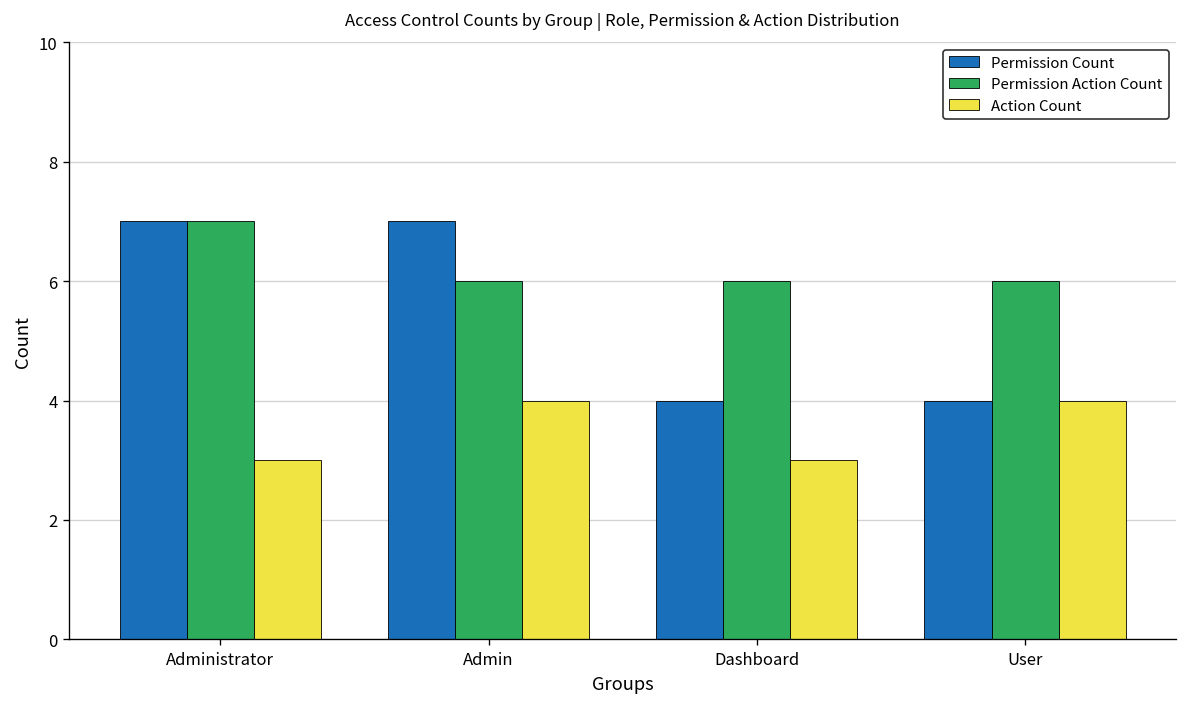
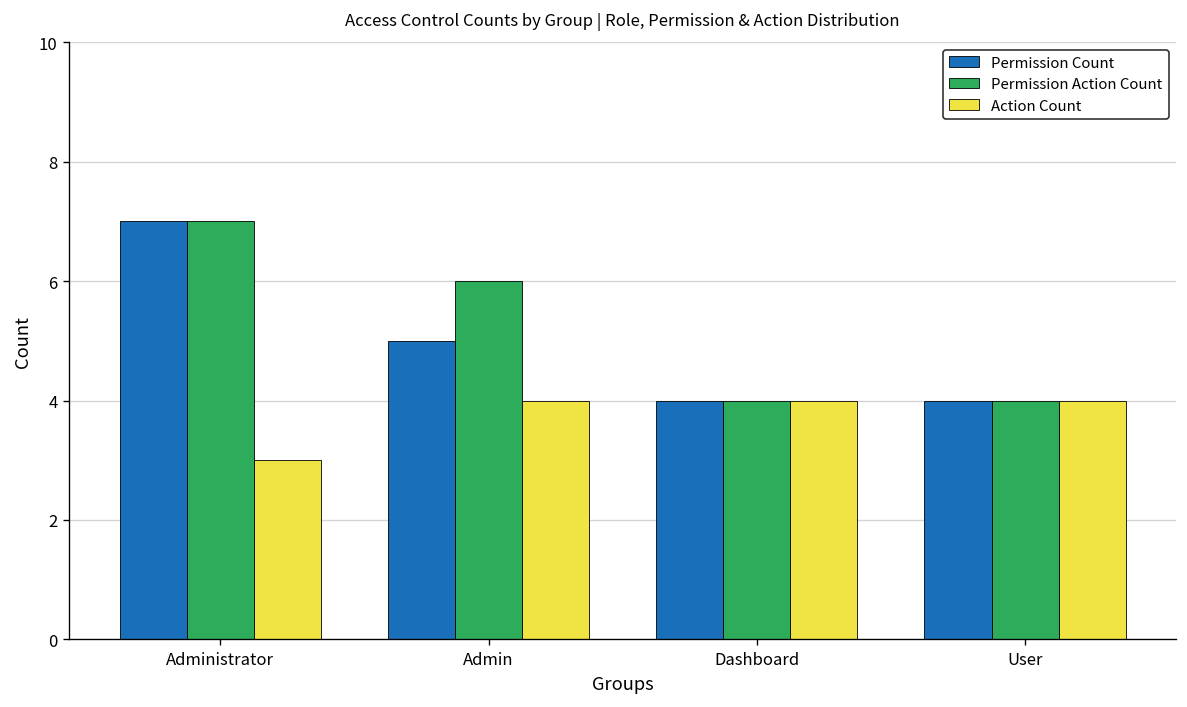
Permission Count, Admin: 7 -> 5
Permission Action Count, Dashboard: 6 -> 4
Action Count, Dashboard: 3 -> 4
Permission Action Count, User: 6 -> 4
